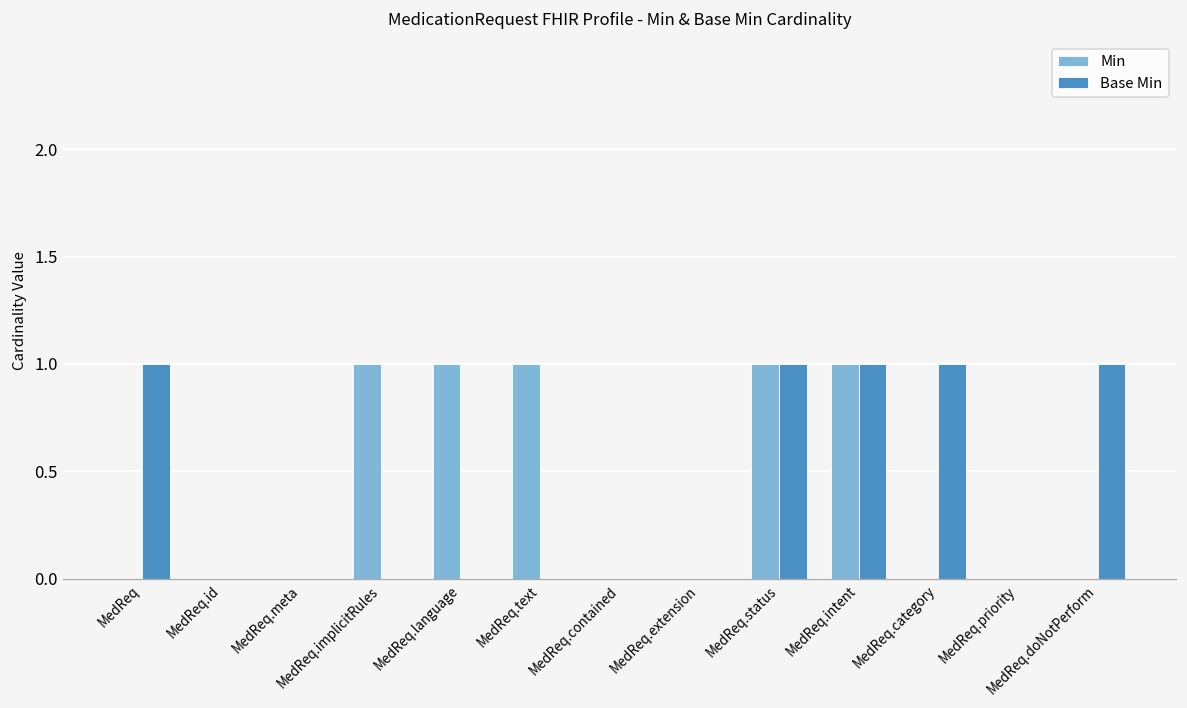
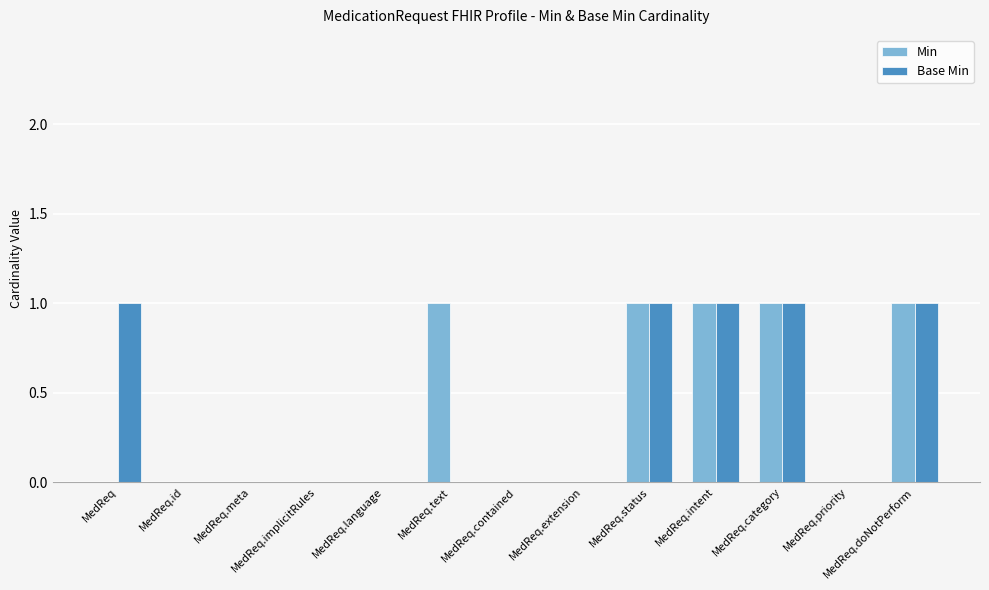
Min, MedReq.implicitRules: 1 -> 0
Min, MedReq.language: 1 -> 0
Min, MedReq.category: 0 -> 1
Min, MedReq.doNotPerform: 0 -> 1
